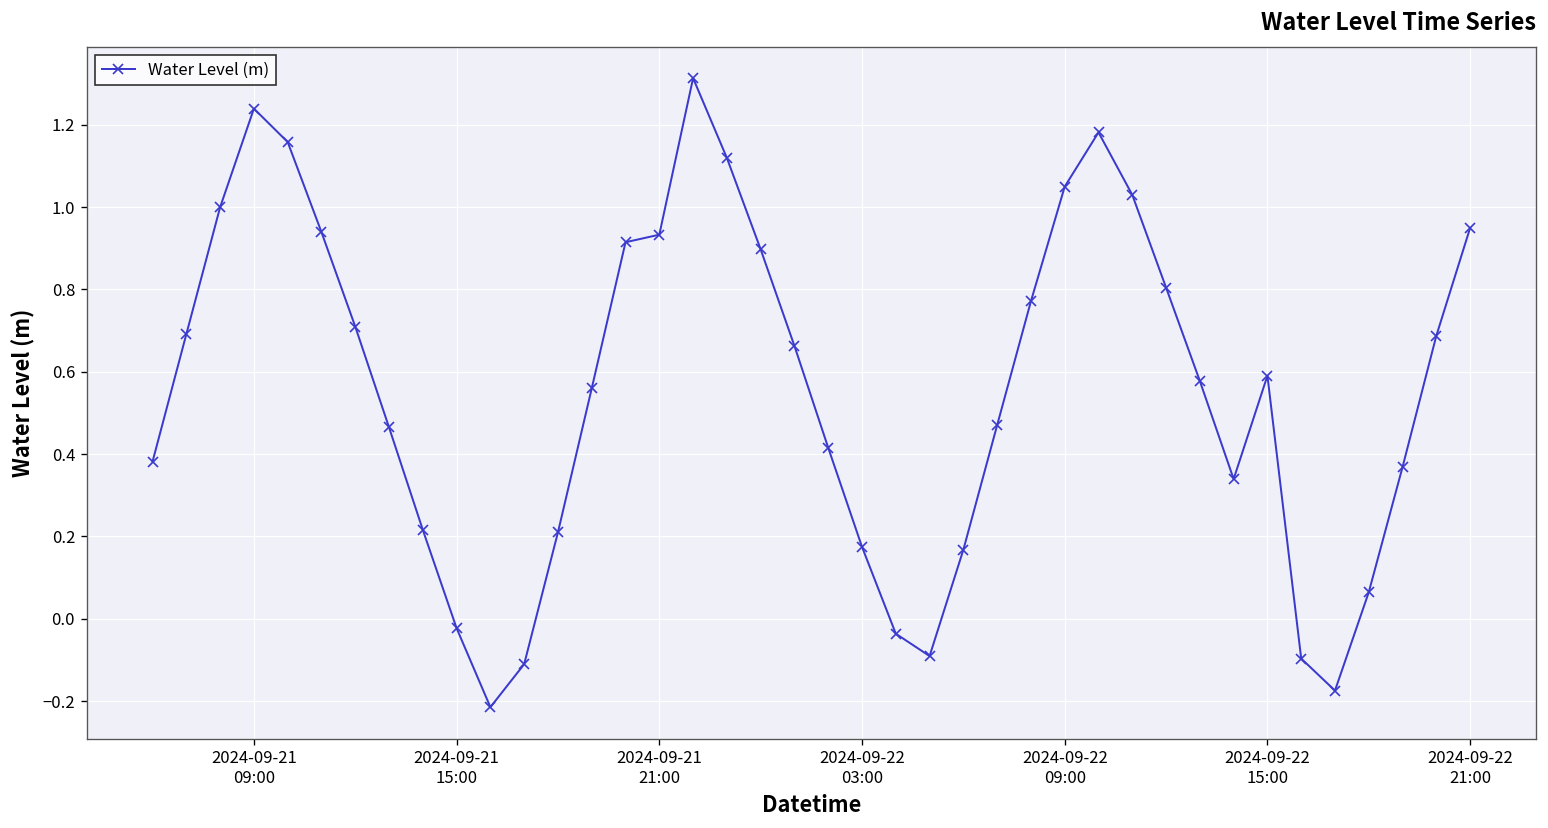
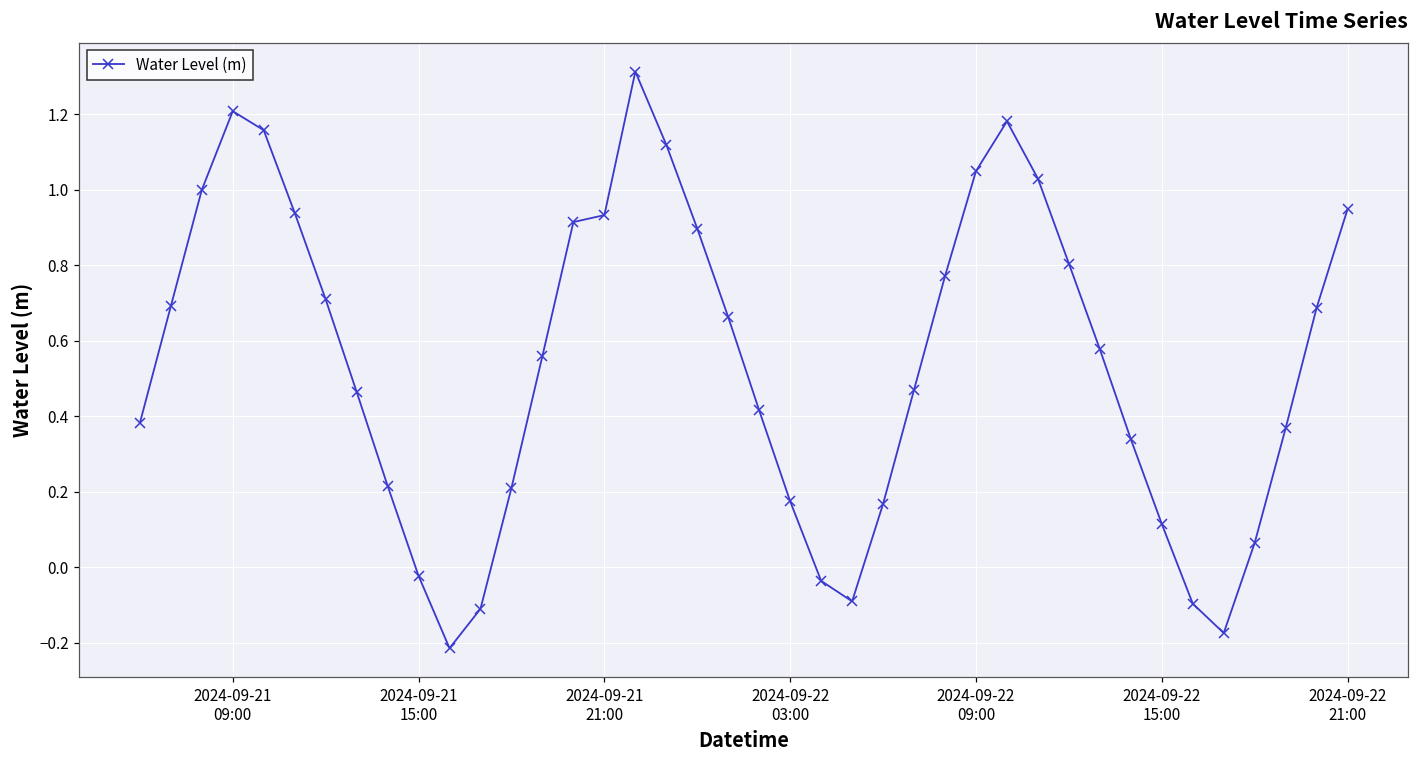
2024-09-21 09:00: 1.24 -> 1.21
2024-09-22 15:00: 0.59 -> 0.11
